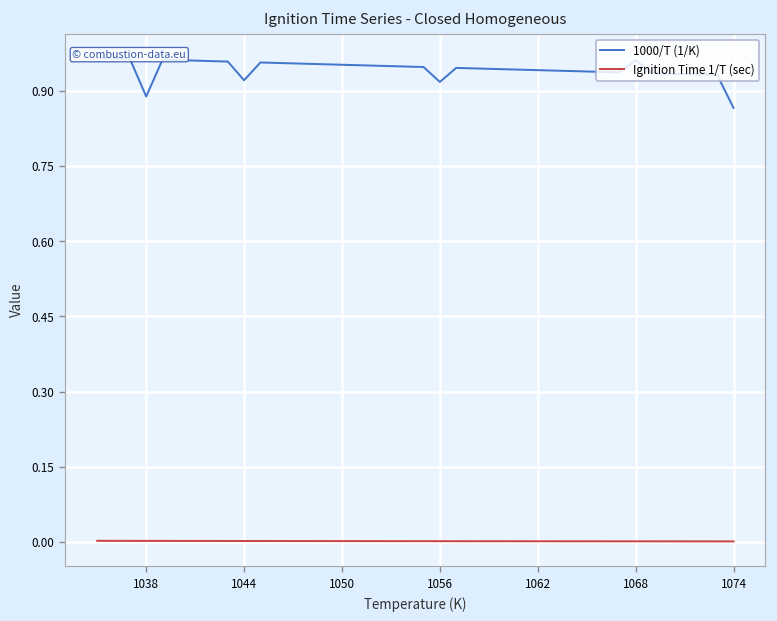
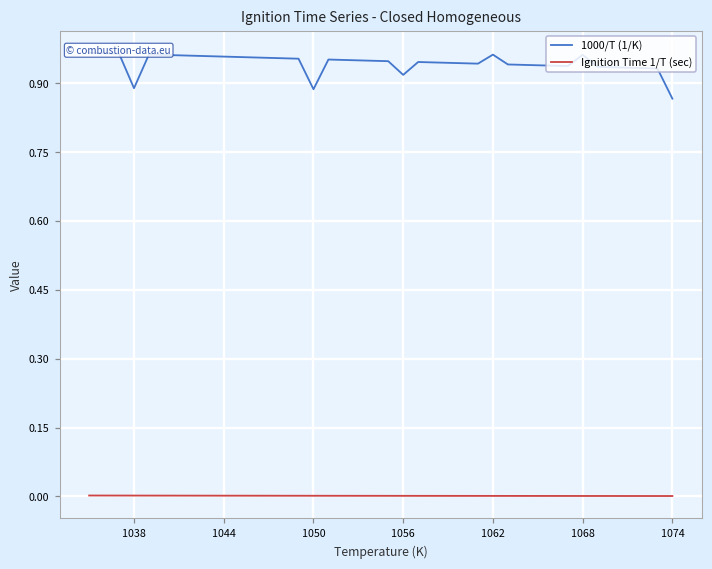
1000/T (1/K), 1044: 0.92 -> 0.96
1000/T (1/K), 1050: 0.95 -> 0.89
1000/T (1/K), 1062: 0.94 -> 0.96
